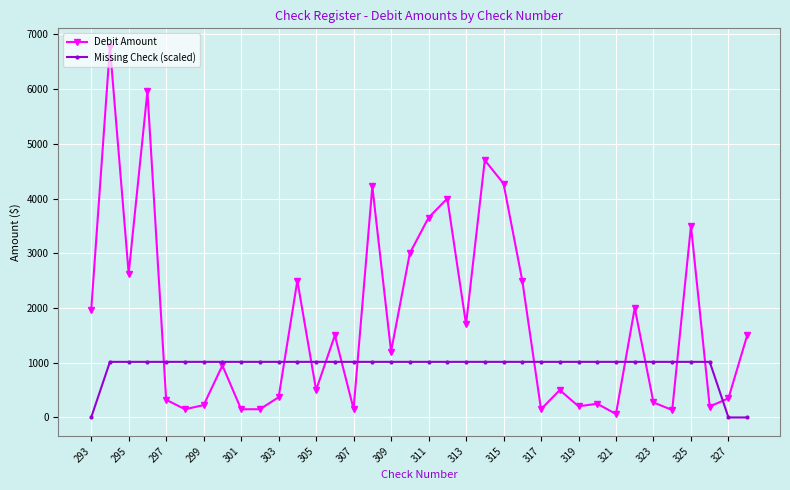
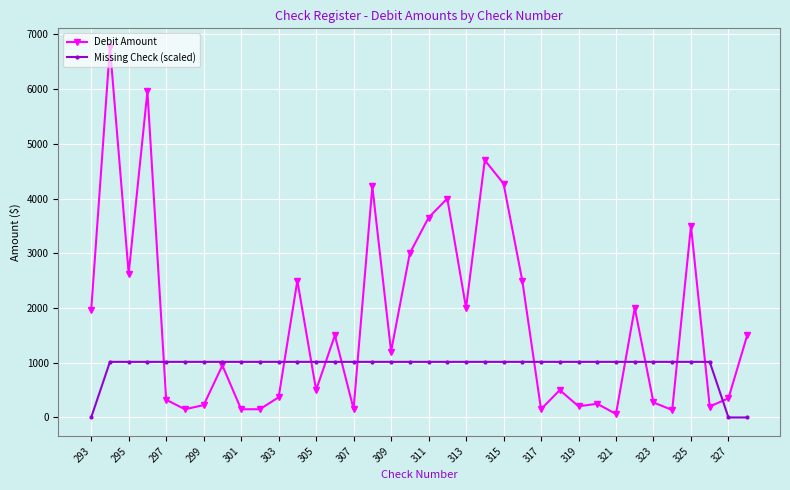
Debit Amount, 313: 1700 -> 2000
